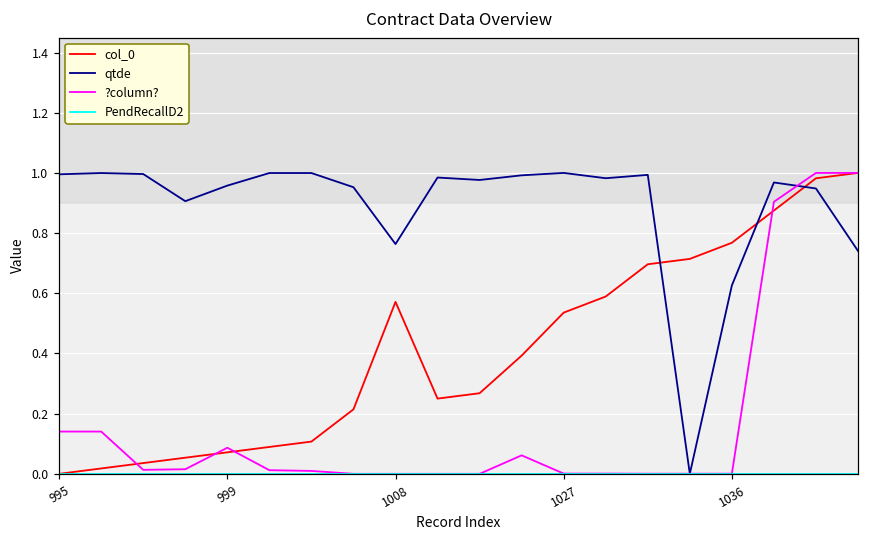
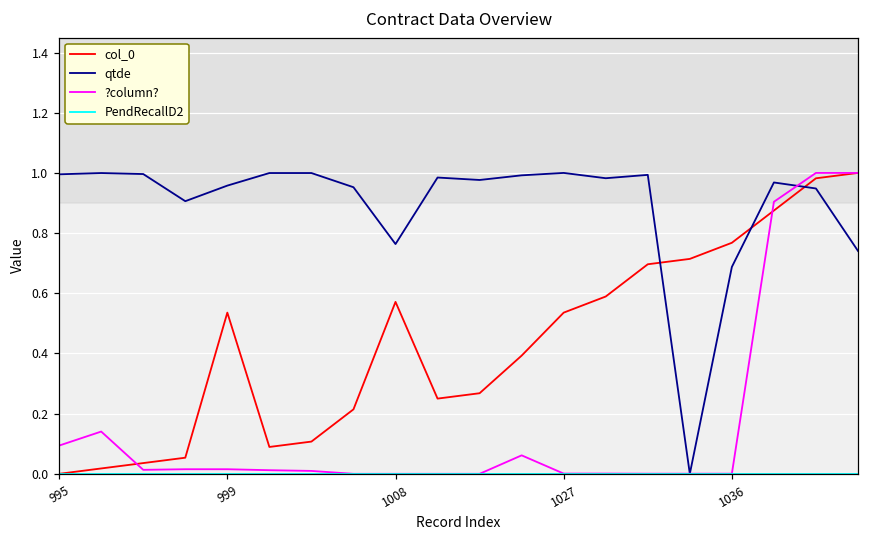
?column?, 995: 0.14 -> 0.09
col_0, 999: 0.07 -> 0.54
?column?, 999: 0.09 -> 0.02
qtde, 1036: 0.63 -> 0.69
